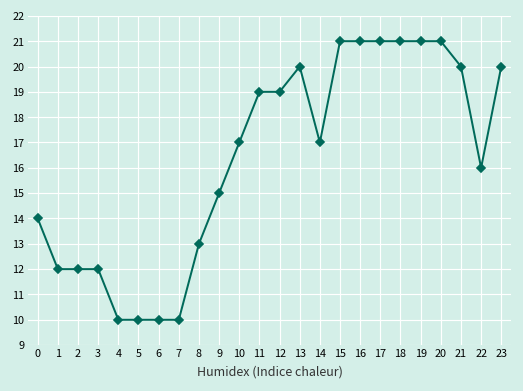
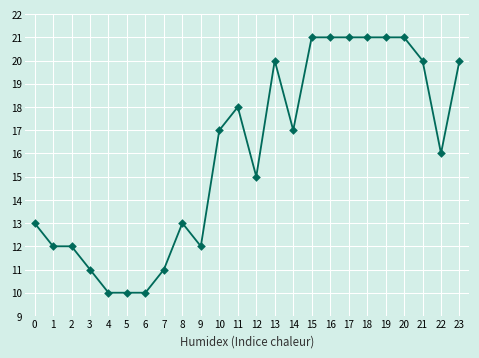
0: 14 -> 13
3: 12 -> 11
7: 10 -> 11
9: 15 -> 12
11: 19 -> 18
12: 19 -> 15
